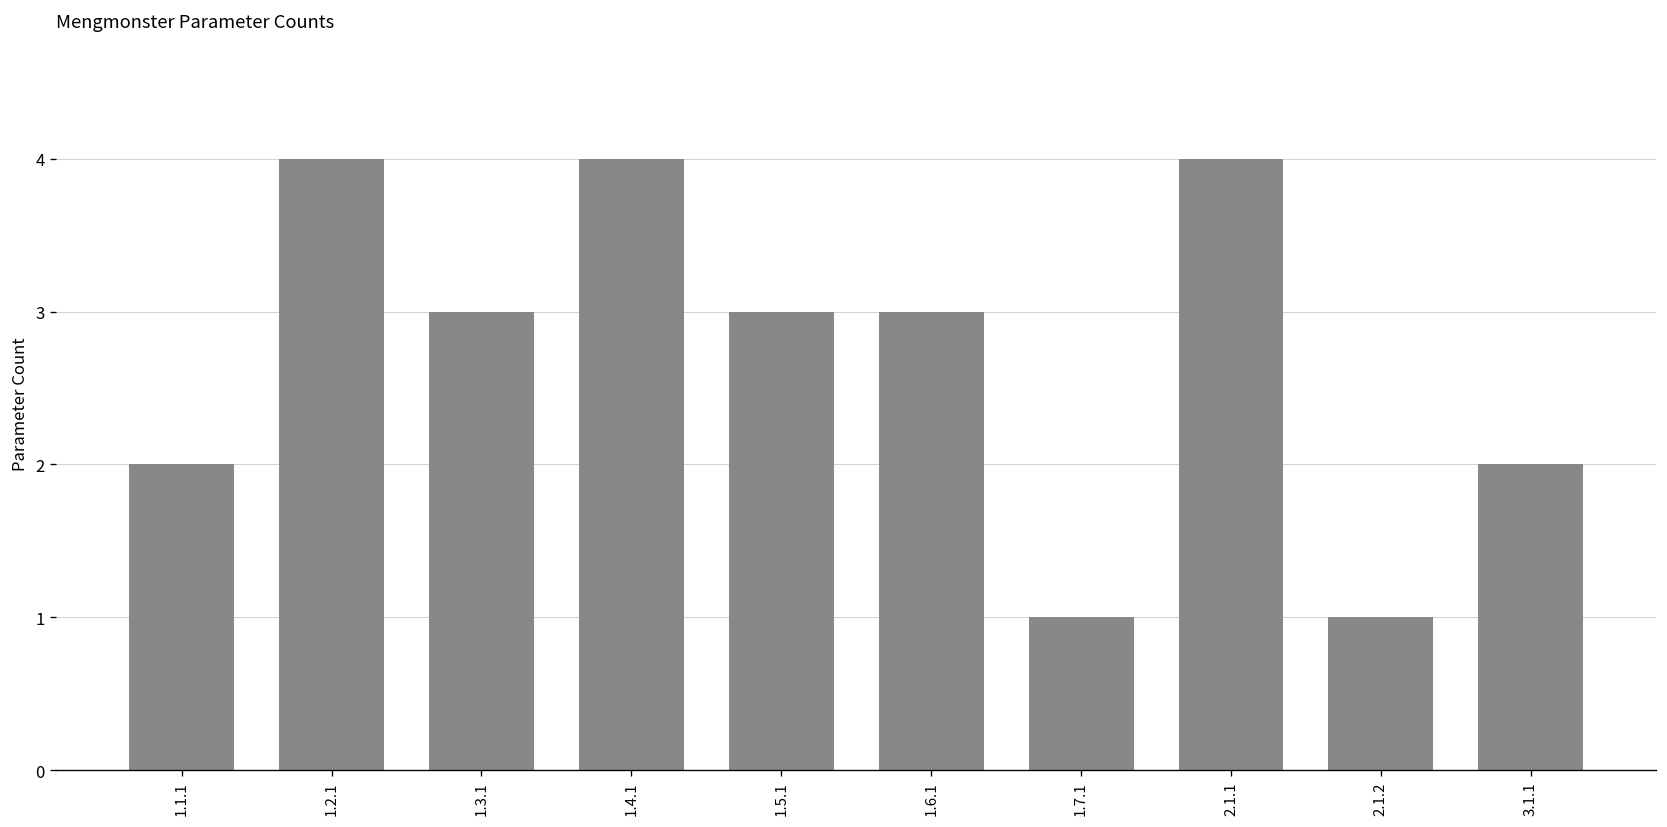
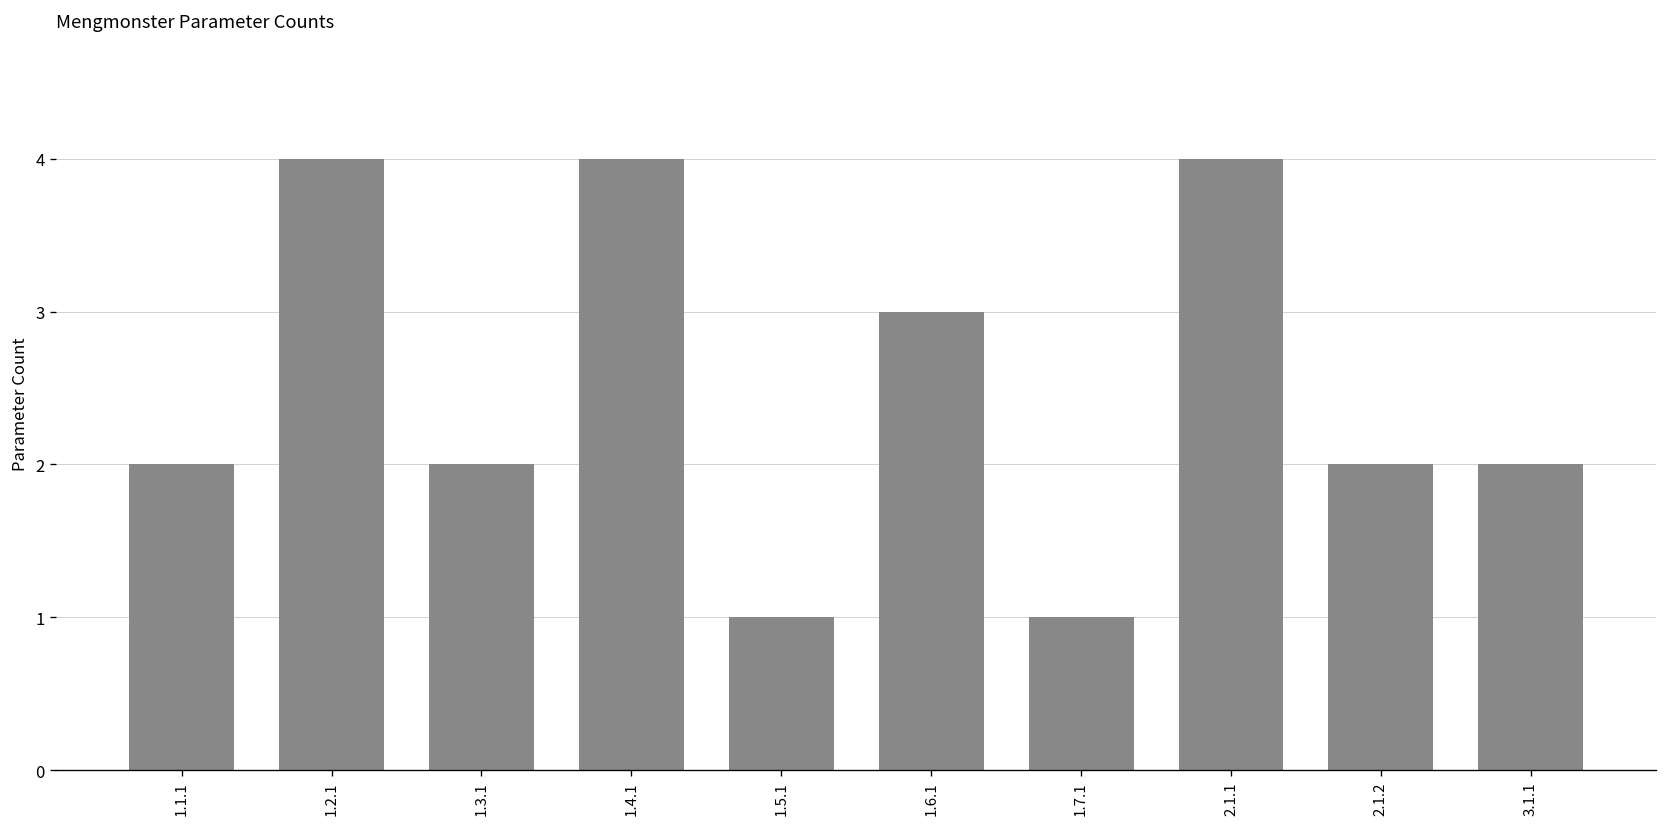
1.3.1: 3 -> 2
1.5.1: 3 -> 1
2.1.2: 1 -> 2
